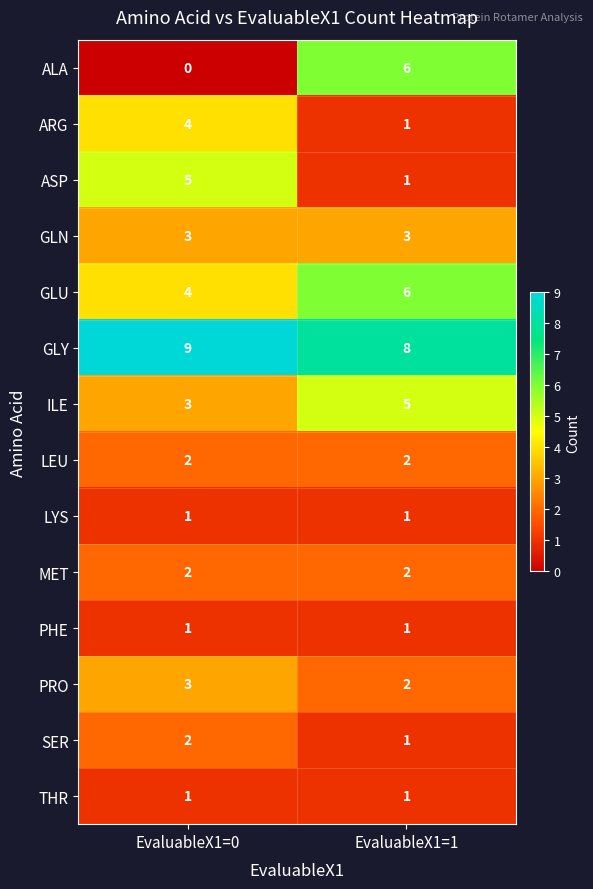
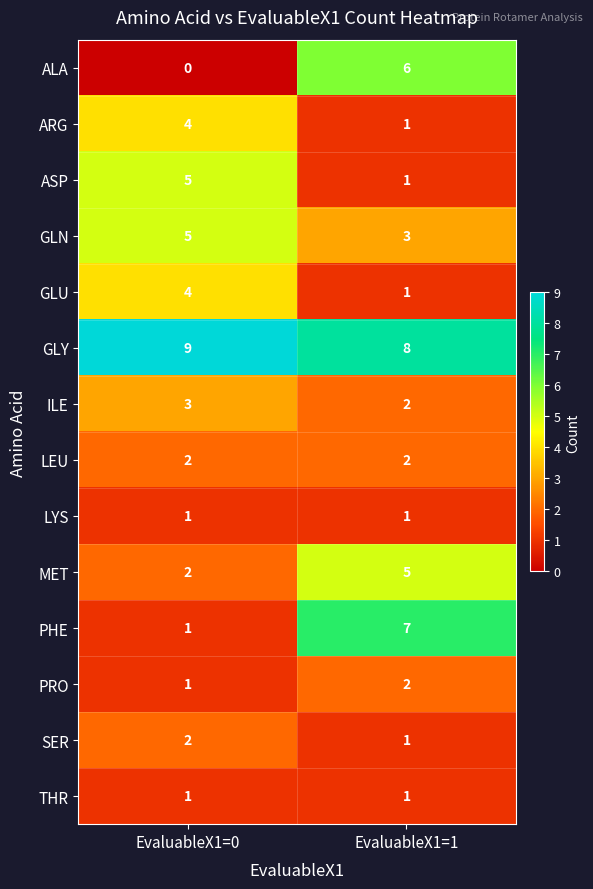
GLN, EvaluableX1=0: 3 -> 5
GLU, EvaluableX1=1: 6 -> 1
ILE, EvaluableX1=1: 5 -> 2
MET, EvaluableX1=1: 2 -> 5
PHE, EvaluableX1=1: 1 -> 7
PRO, EvaluableX1=0: 3 -> 1
